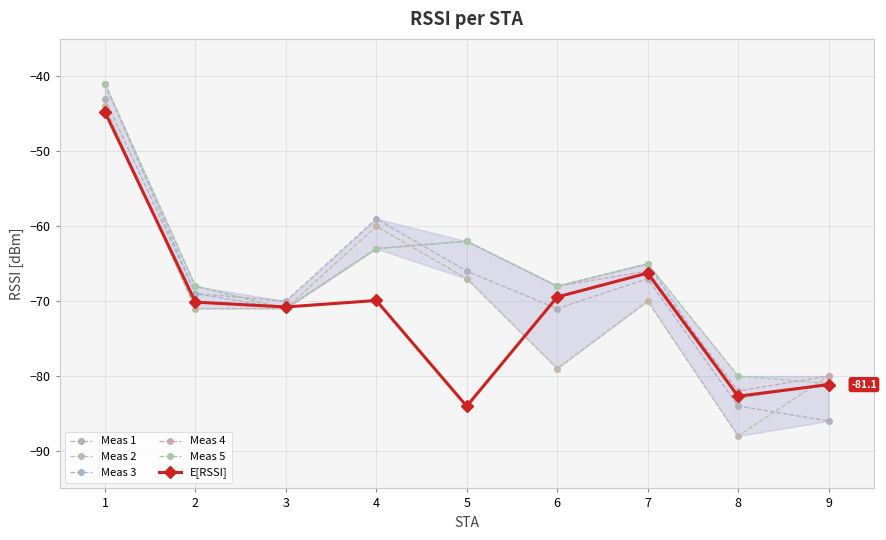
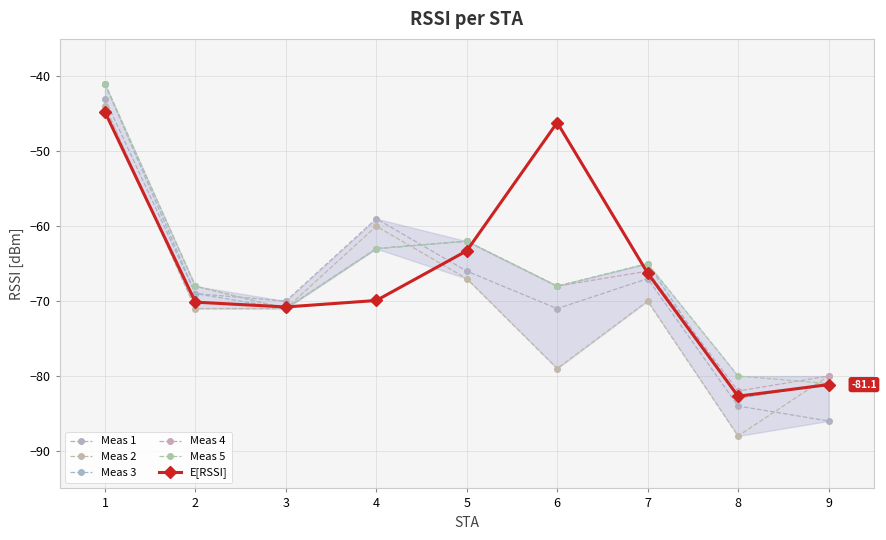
E[RSSI], 5: -84 -> -63
E[RSSI], 6: -69 -> -46
